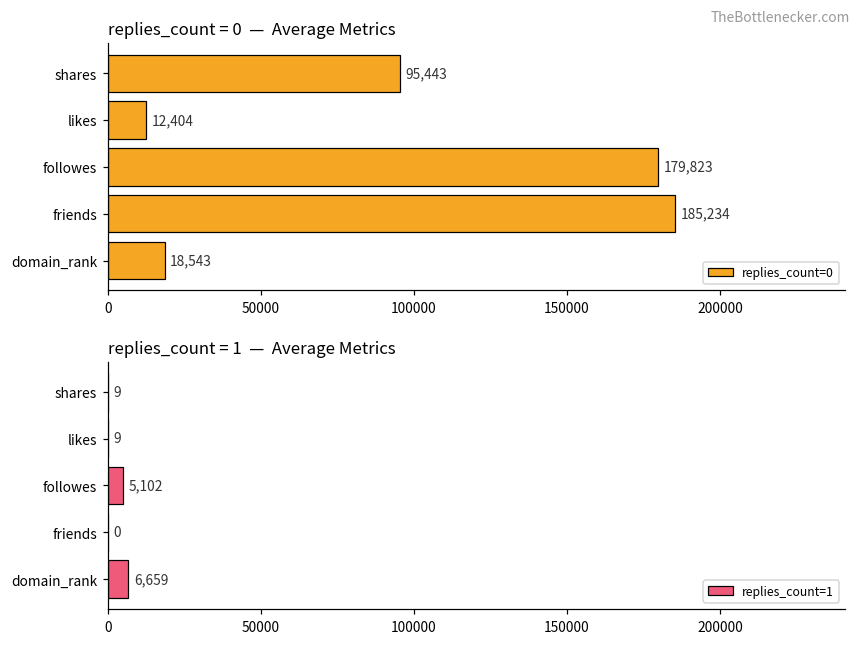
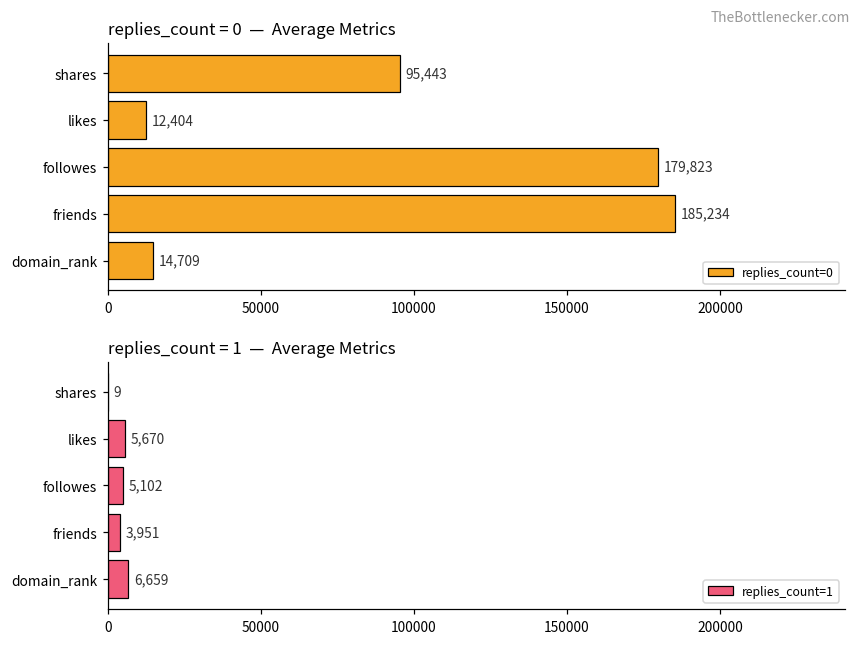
replies_count = 0 — Average Metrics, domain_rank: 18,543 -> 14,709
replies_count = 1 — Average Metrics, likes: 9 -> 5,670
replies_count = 1 — Average Metrics, friends: 0 -> 3,951
